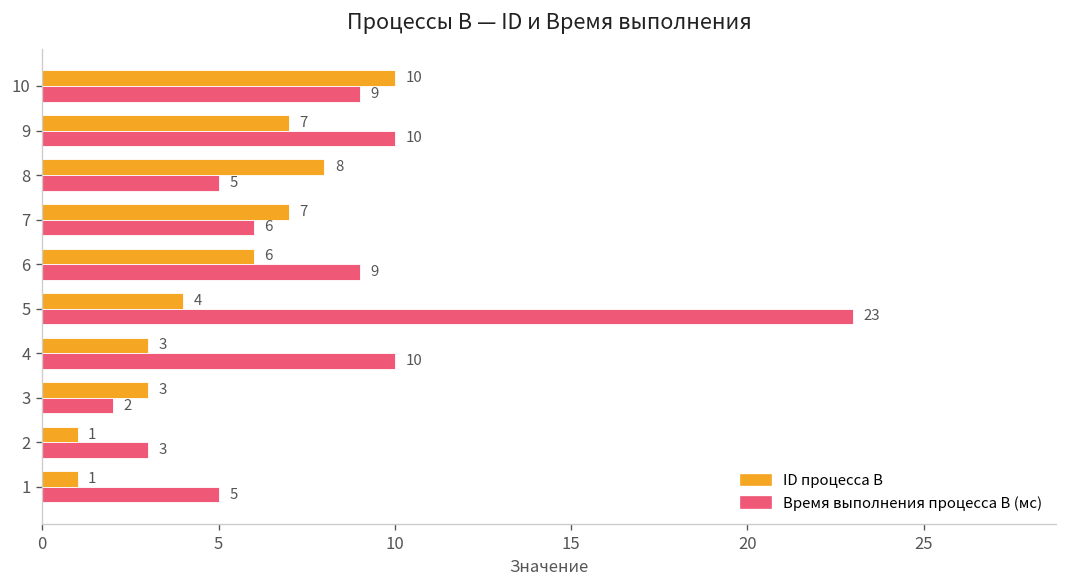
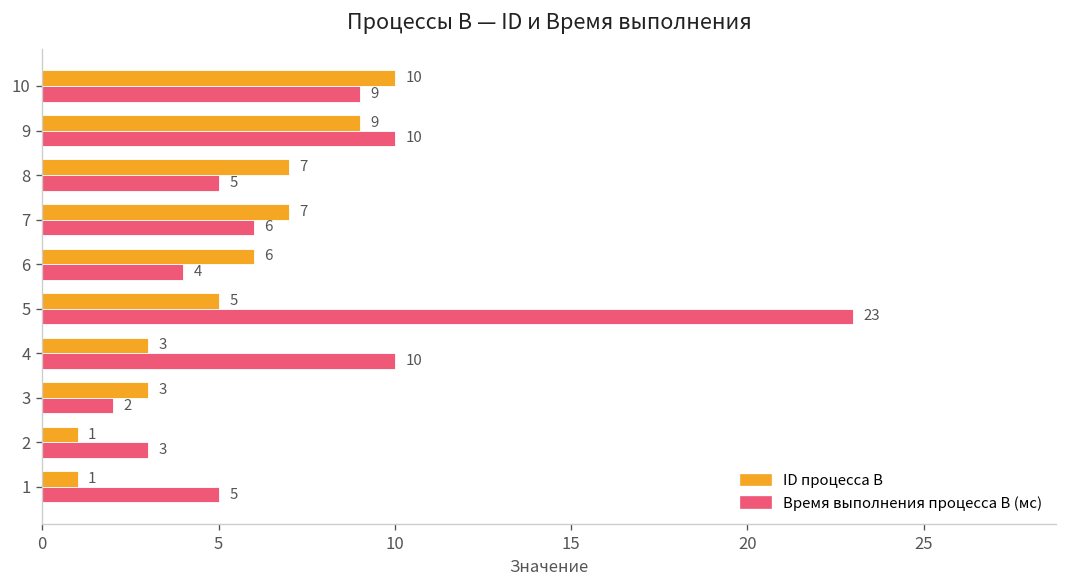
ID процесса B, 9: 7 -> 9
ID процесса B, 8: 8 -> 7
Время выполнения процесса B (мс), 6: 9 -> 4
ID процесса B, 5: 4 -> 5
